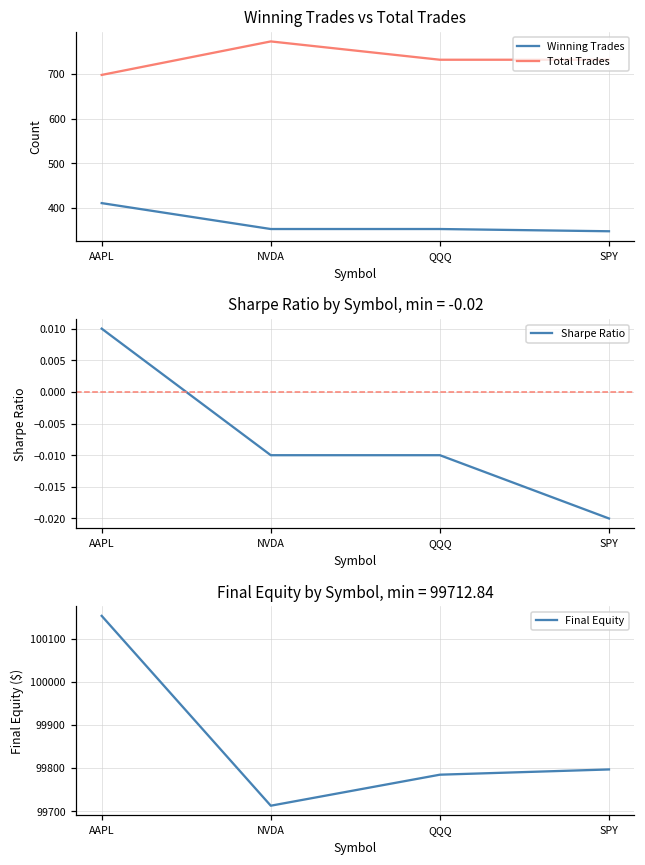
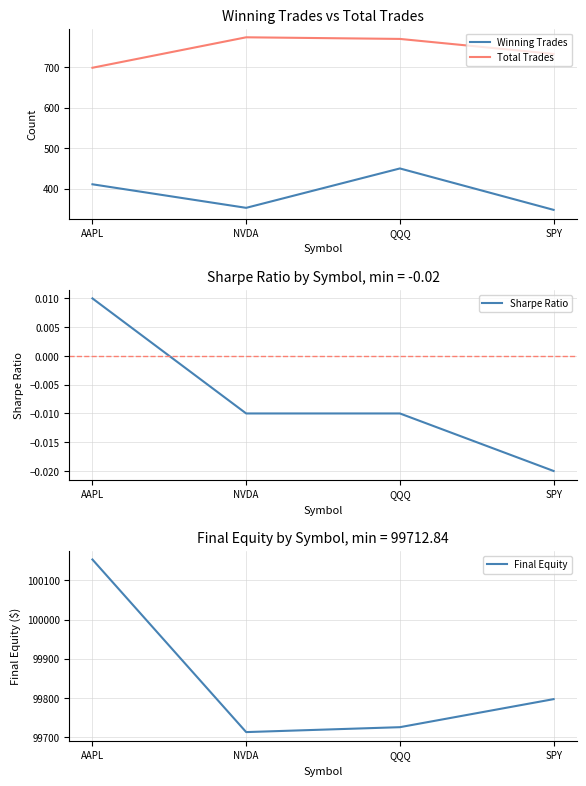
Winning Trades vs Total Trades, Winning Trades, QQQ: 350 -> 450
Winning Trades vs Total Trades, Total Trades, QQQ: 730 -> 770
Final Equity by Symbol, min = 99712.84, QQQ: 99780 -> 99730
